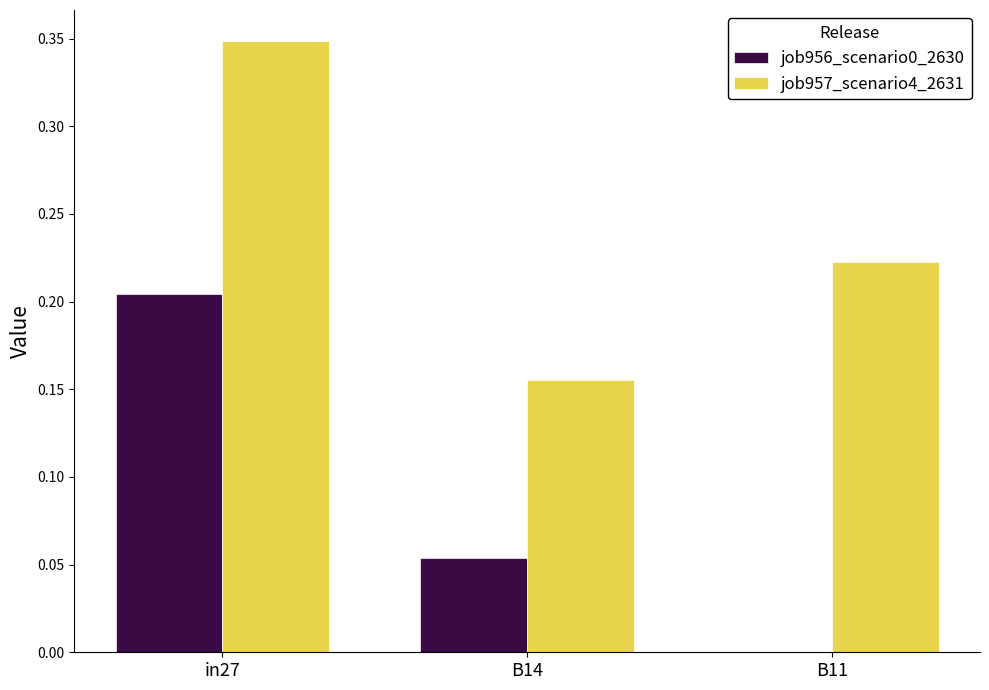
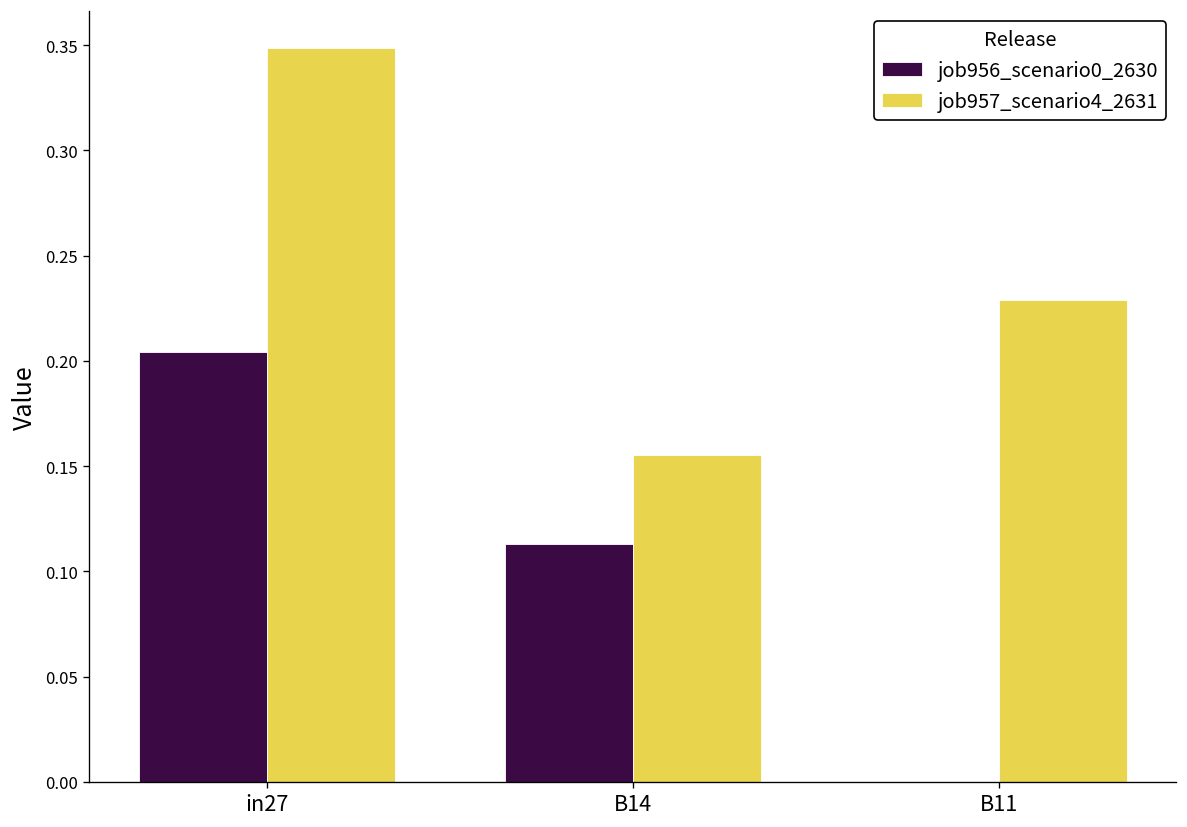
job956_scenario0_2630, B14: 0.054 -> 0.113
job957_scenario4_2631, B11: 0.222 -> 0.229
